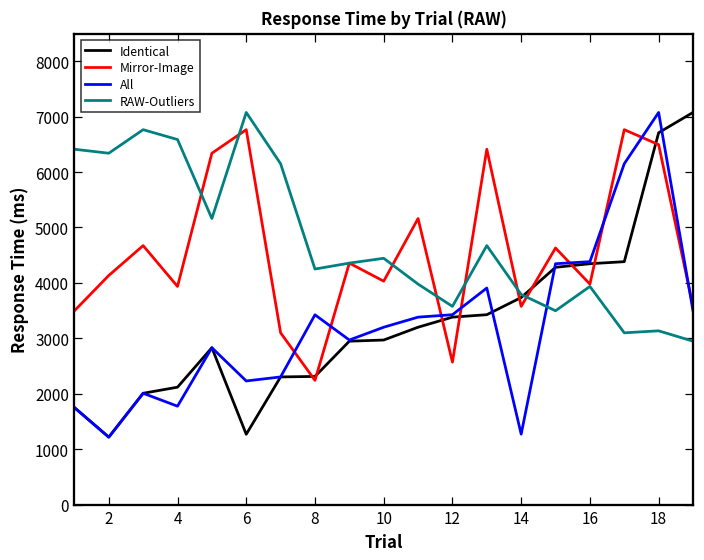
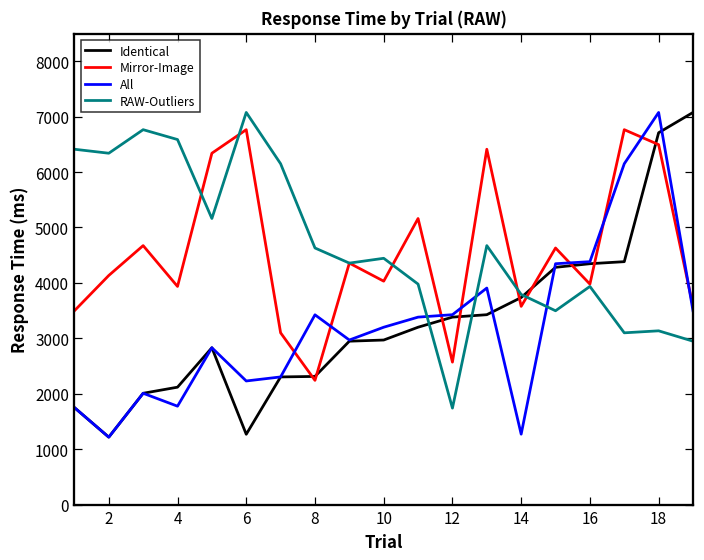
RAW-Outliers, 8: 4300 -> 4600
RAW-Outliers, 12: 3600 -> 1700
